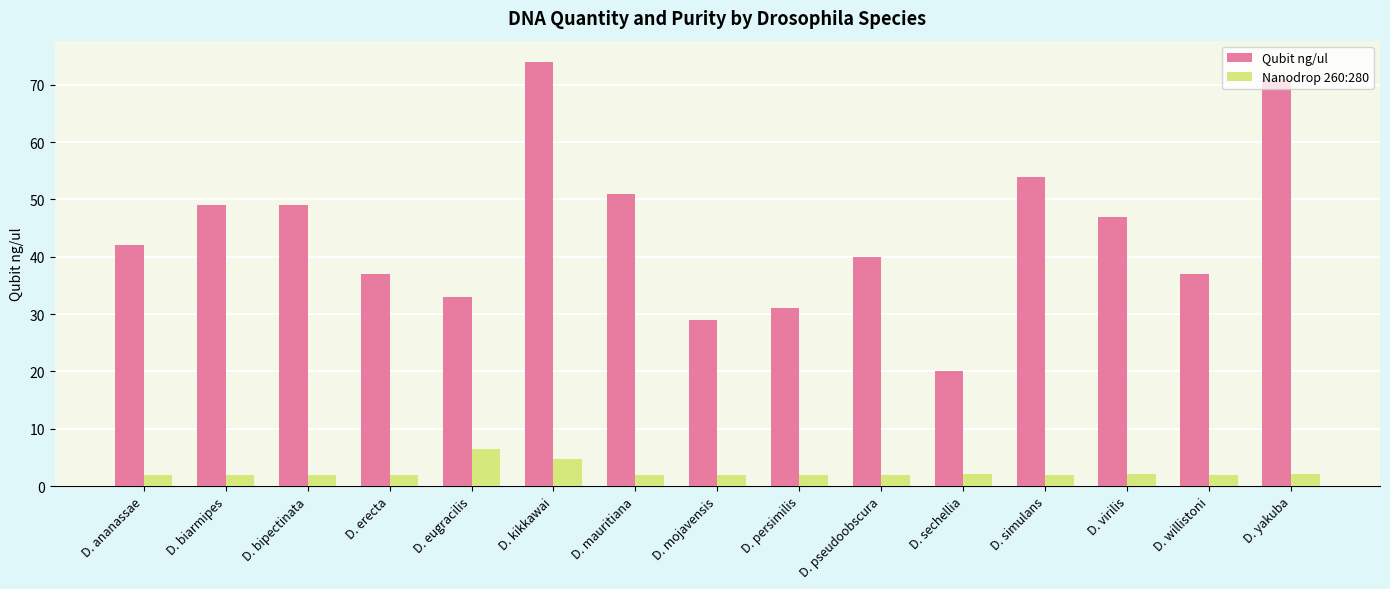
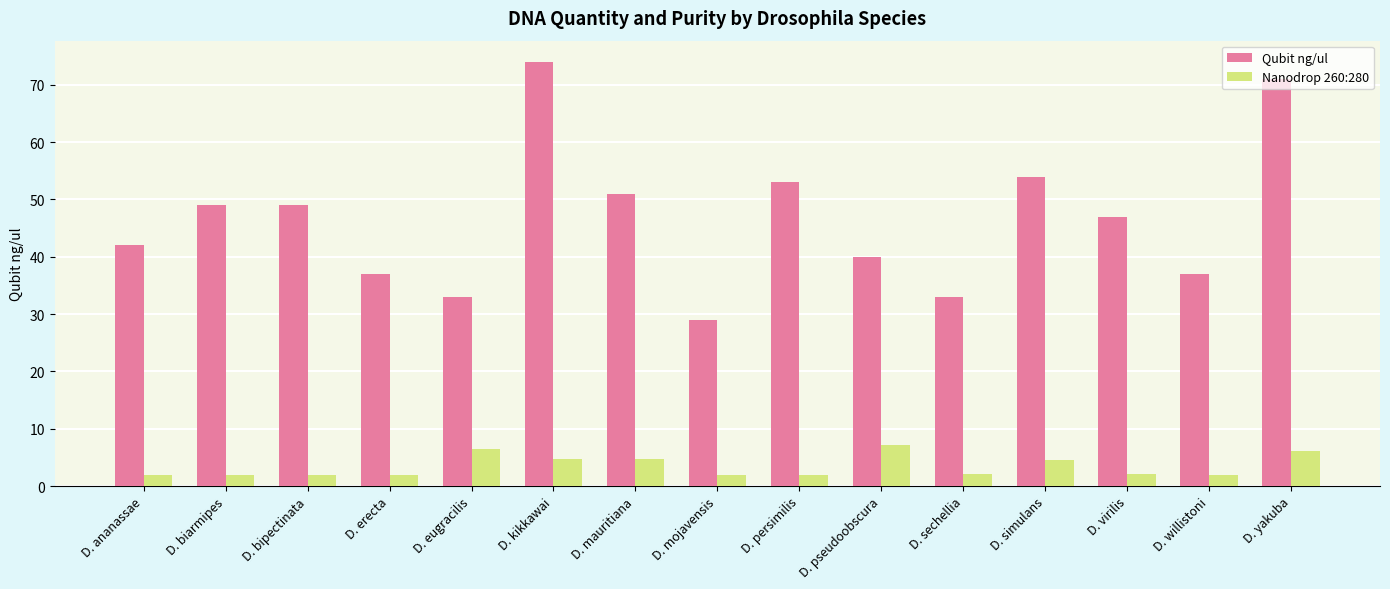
Nanodrop 260:280, D. mauritiana: 2 -> 5
Qubit ng/ul, D. persimilis: 31 -> 53
Nanodrop 260:280, D. pseudoobscura: 2 -> 7
Qubit ng/ul, D. sechellia: 20 -> 33
Nanodrop 260:280, D. simulans: 2 -> 5
Nanodrop 260:280, D. yakuba: 2 -> 6
